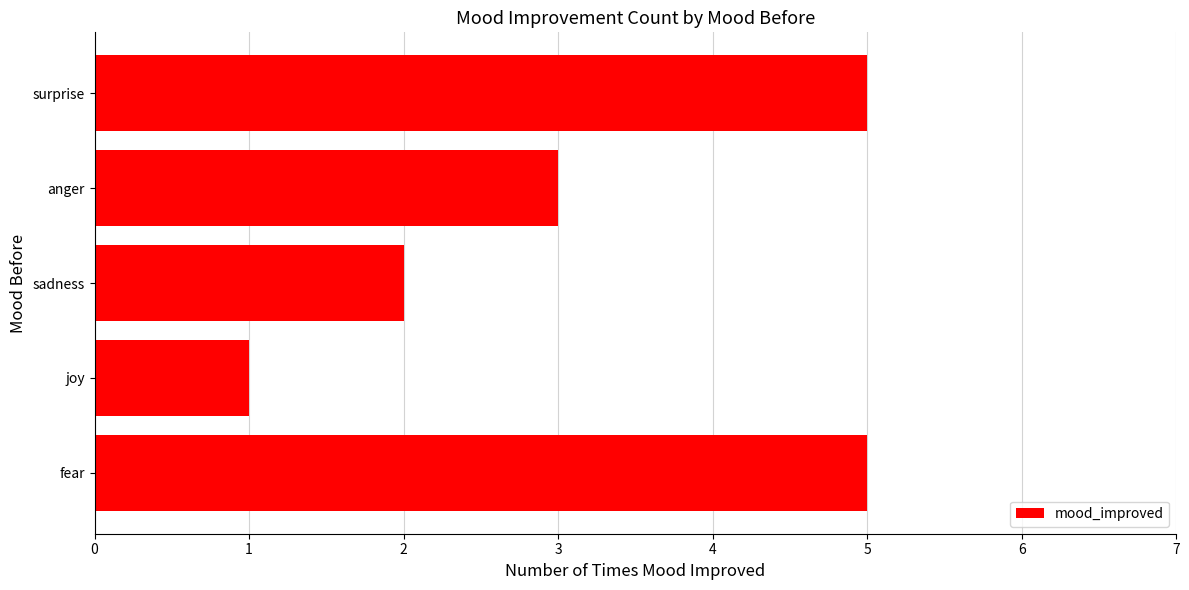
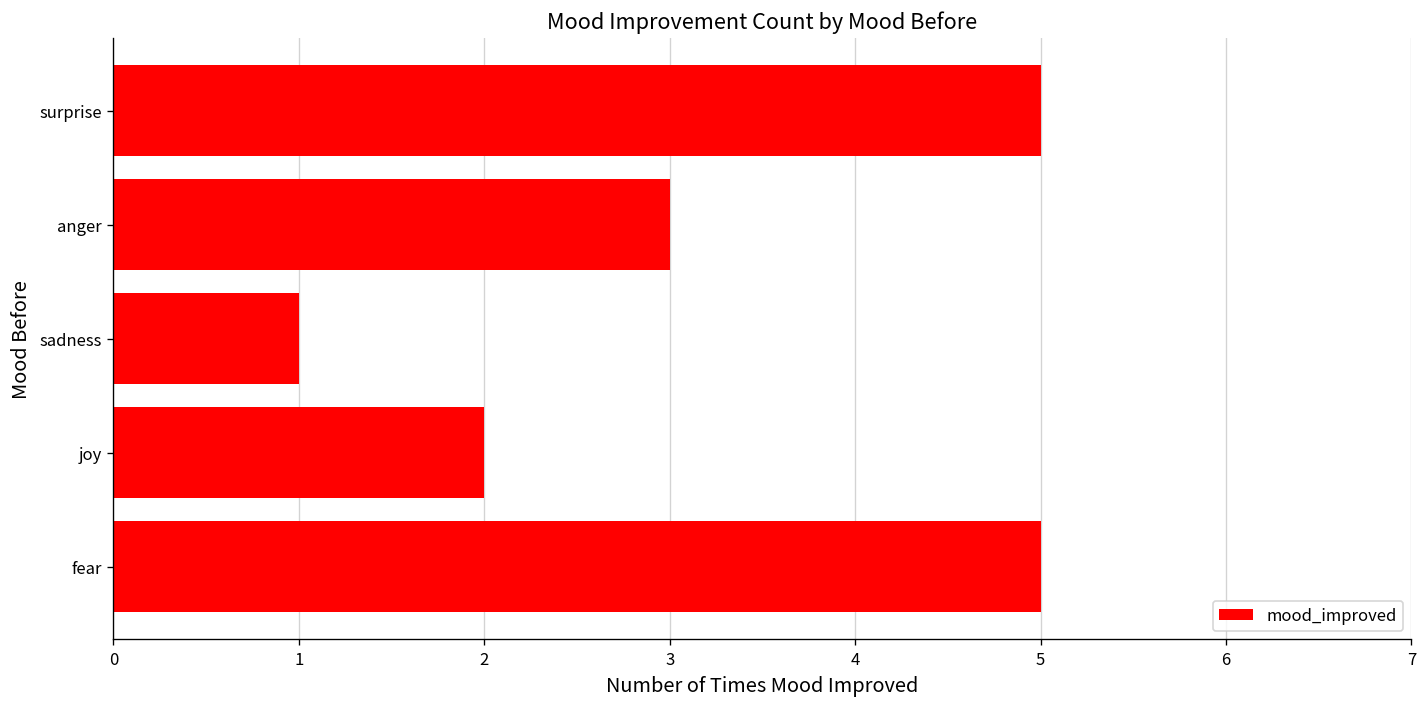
sadness: 2 -> 1
joy: 1 -> 2
